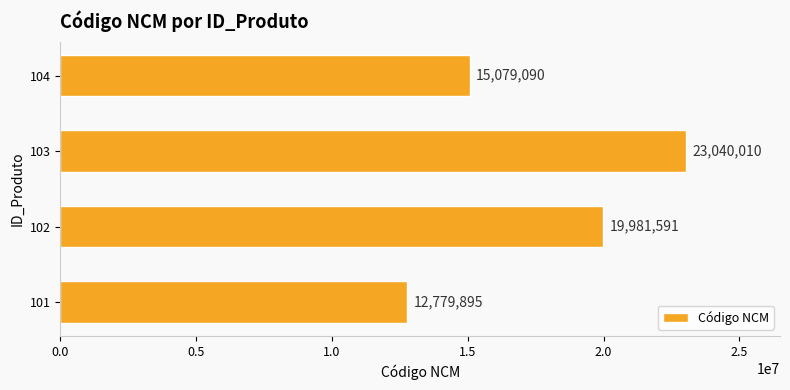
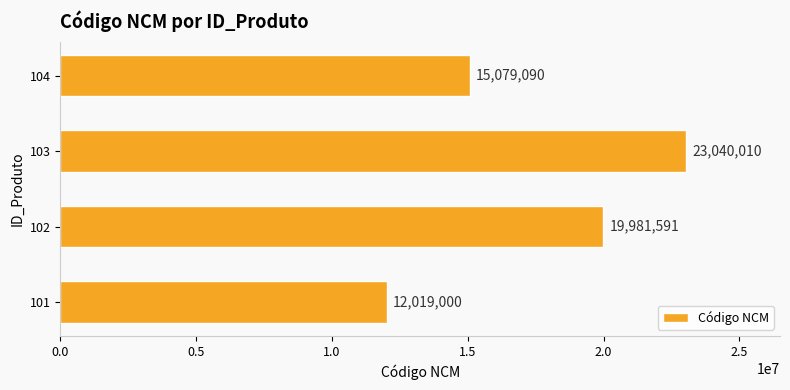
101: 12,779,895 -> 12,019,000
